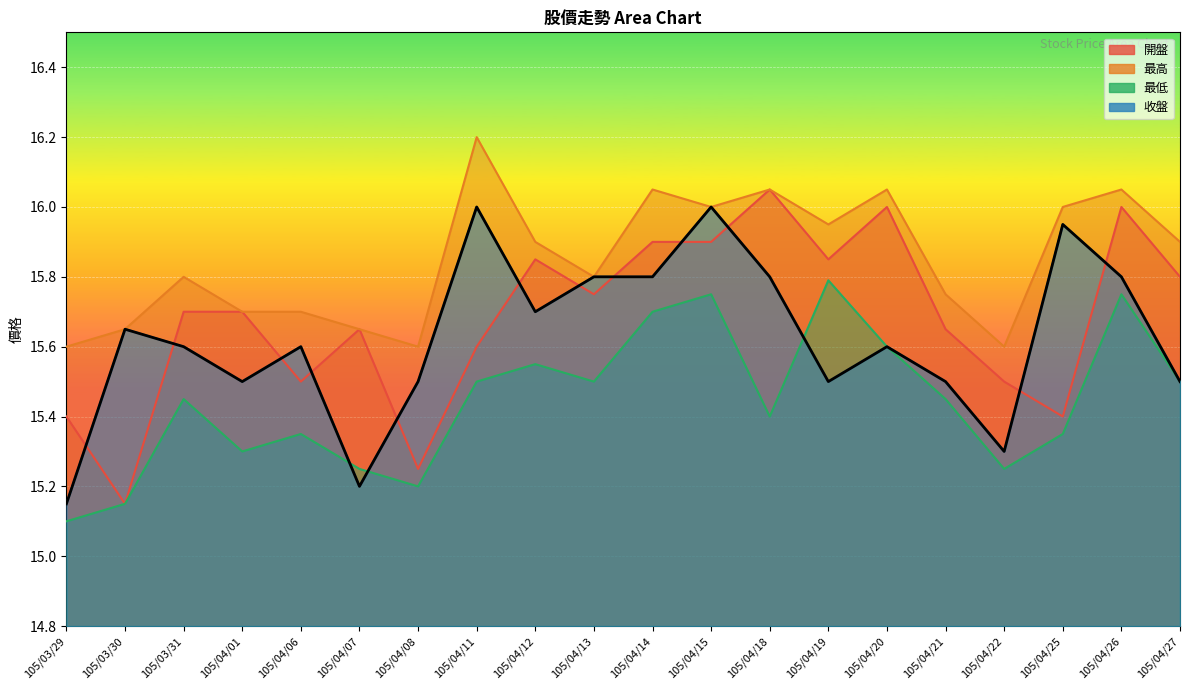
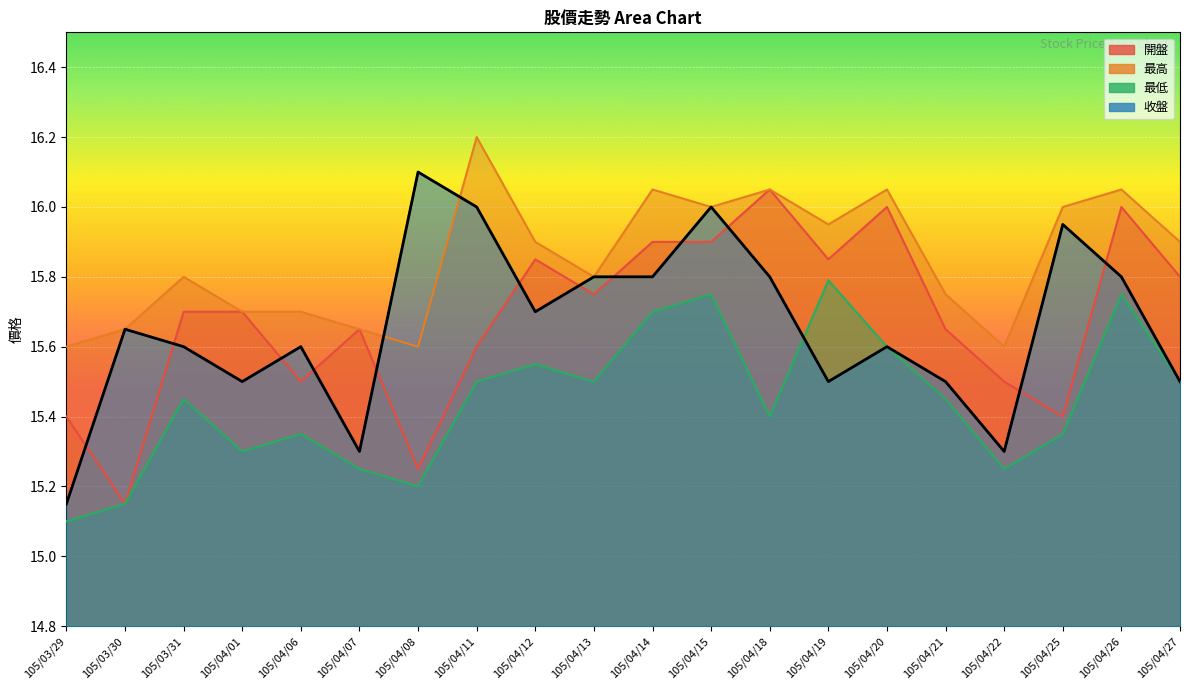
收盤, 105/04/07: 15.2 -> 15.3
收盤, 105/04/08: 15.5 -> 16.1
